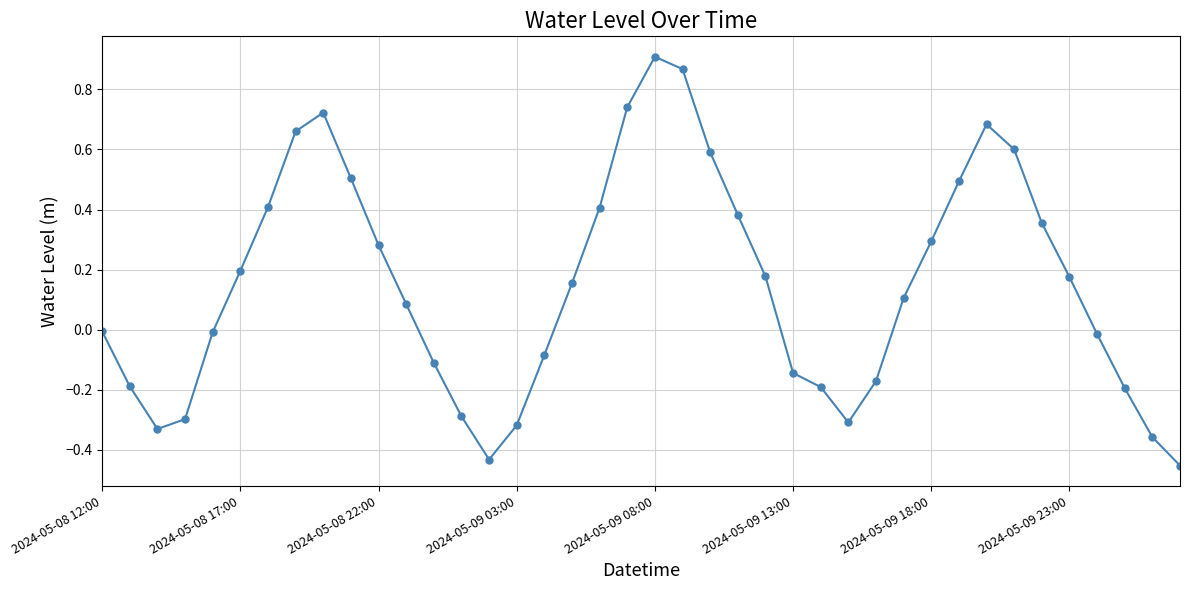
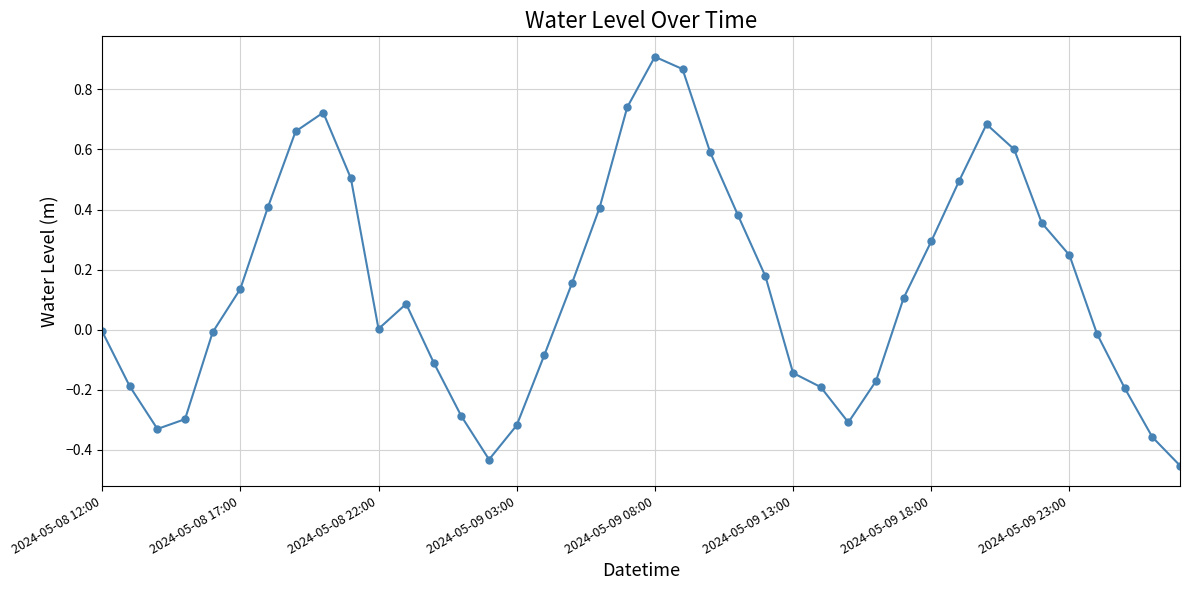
2024-05-08 17:00: 0.20 -> 0.14
2024-05-08 22:00: 0.28 -> 0.00
2024-05-09 23:00: 0.18 -> 0.25
